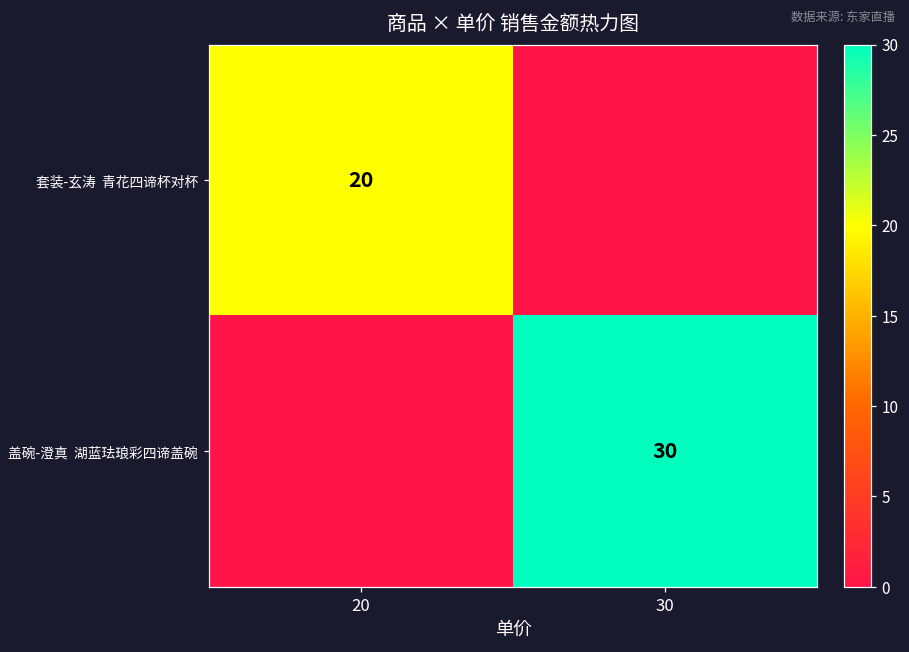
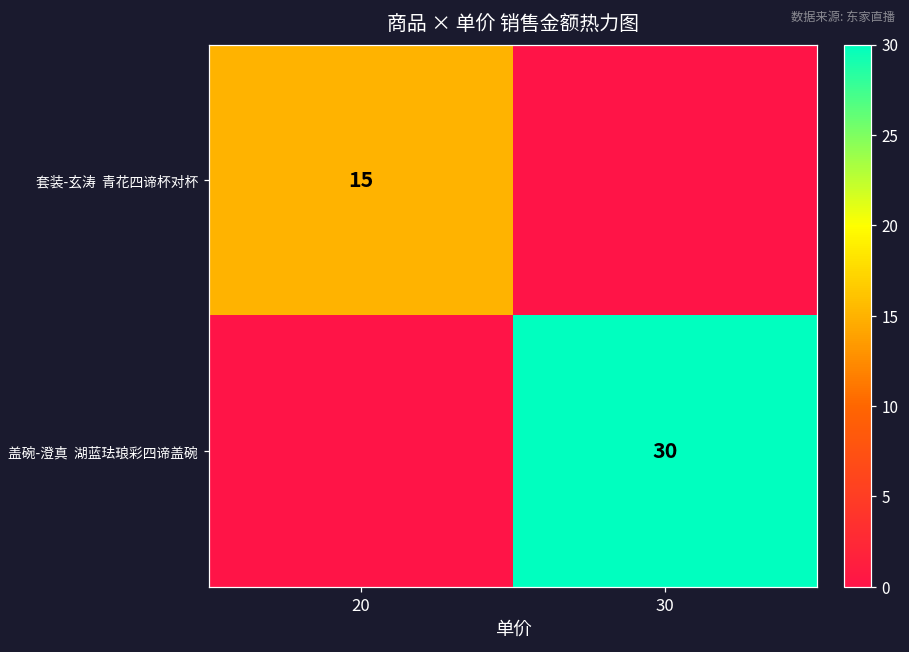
套装-玄涛 青花四谛杯对杯, 20: 20 -> 15
